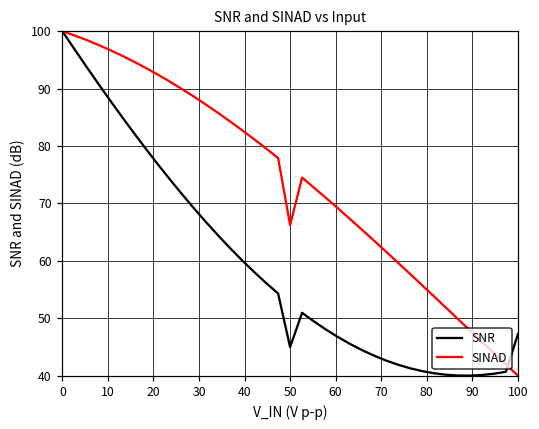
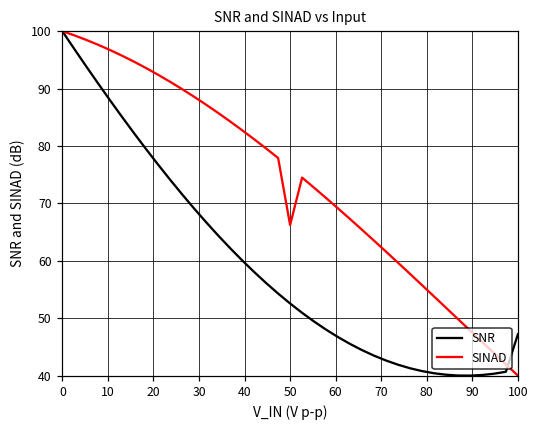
SNR, 50: 45 -> 53
